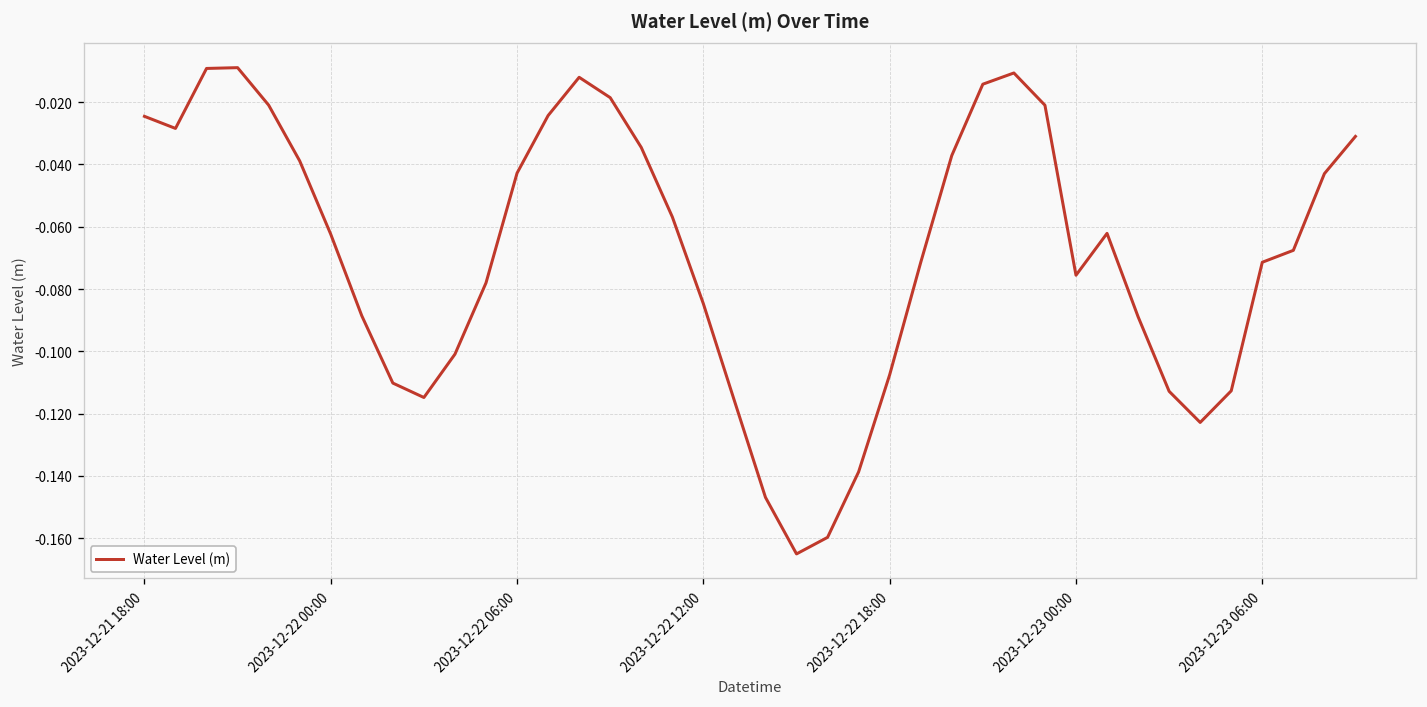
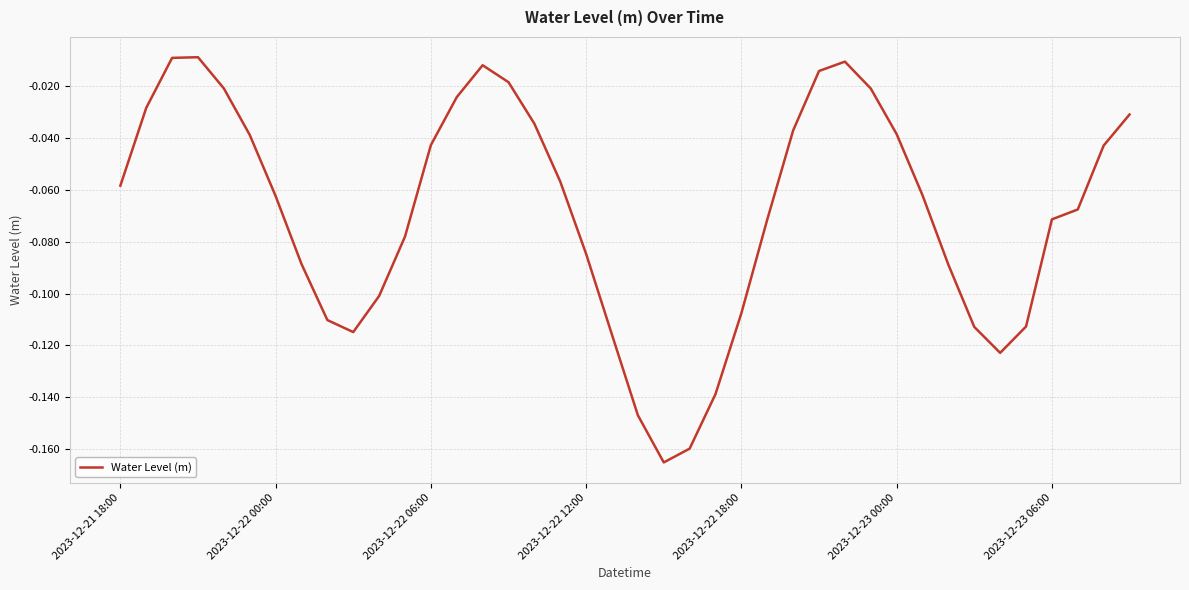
2023-12-21 18:00: -0.025 -> -0.058
2023-12-23 00:00: -0.076 -> -0.039
